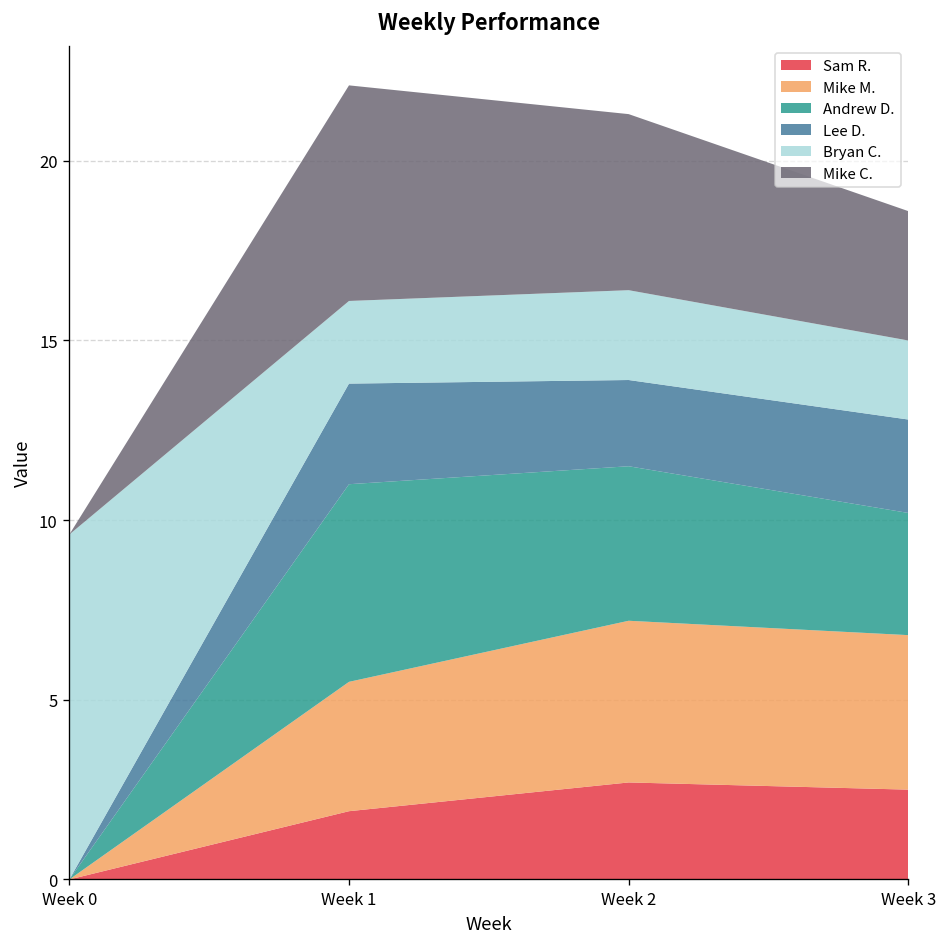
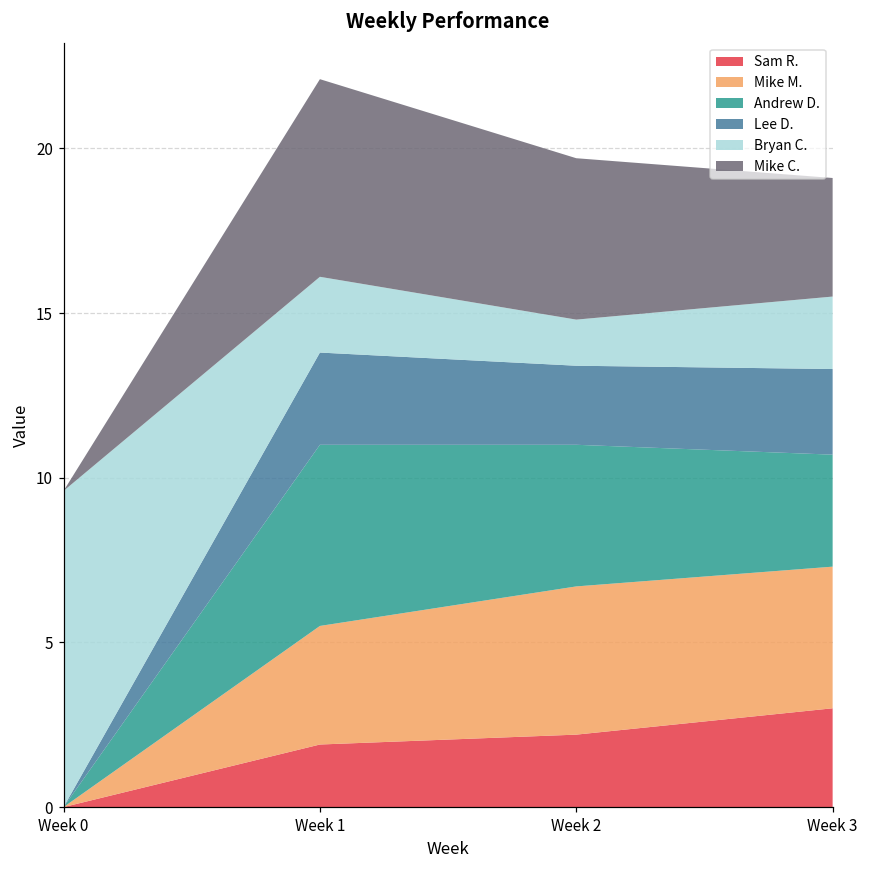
Sam R., Week 2: 2.7 -> 2.2
Bryan C., Week 2: 2.5 -> 1.4
Sam R., Week 3: 2.5 -> 3.0
